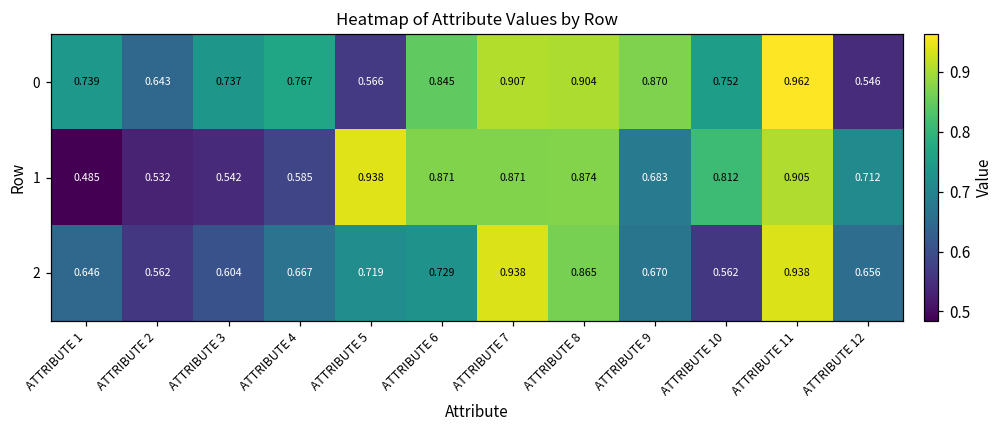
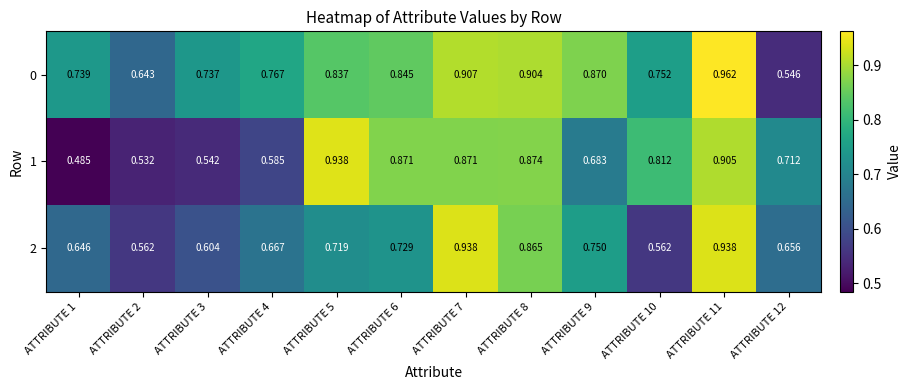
0, ATTRIBUTE 5: 0.566 -> 0.837
2, ATTRIBUTE 9: 0.670 -> 0.750
